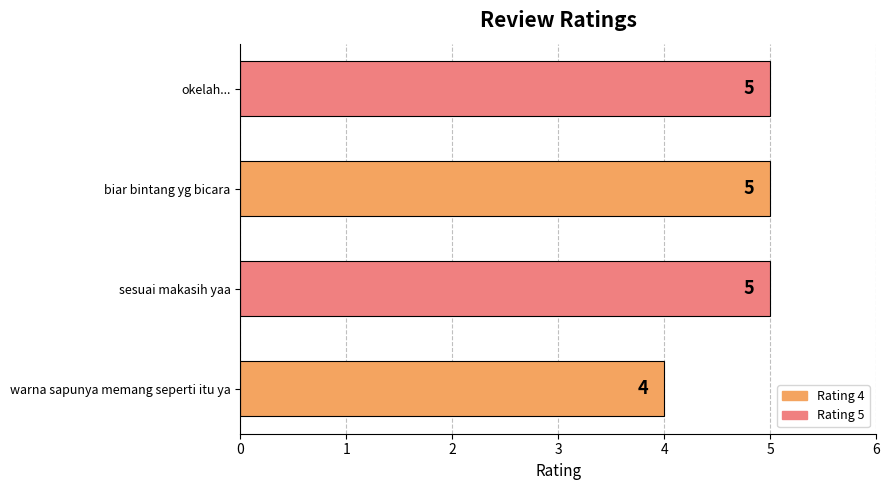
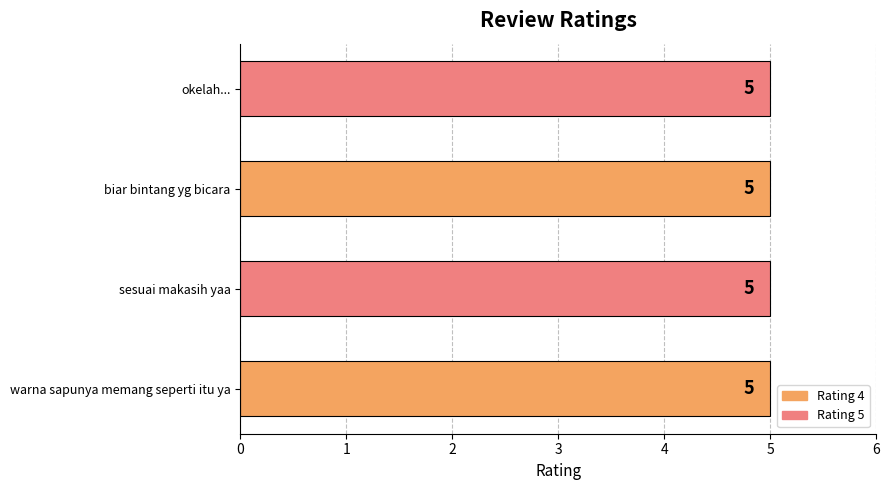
warna sapunya memang seperti itu ya: 4 -> 5
